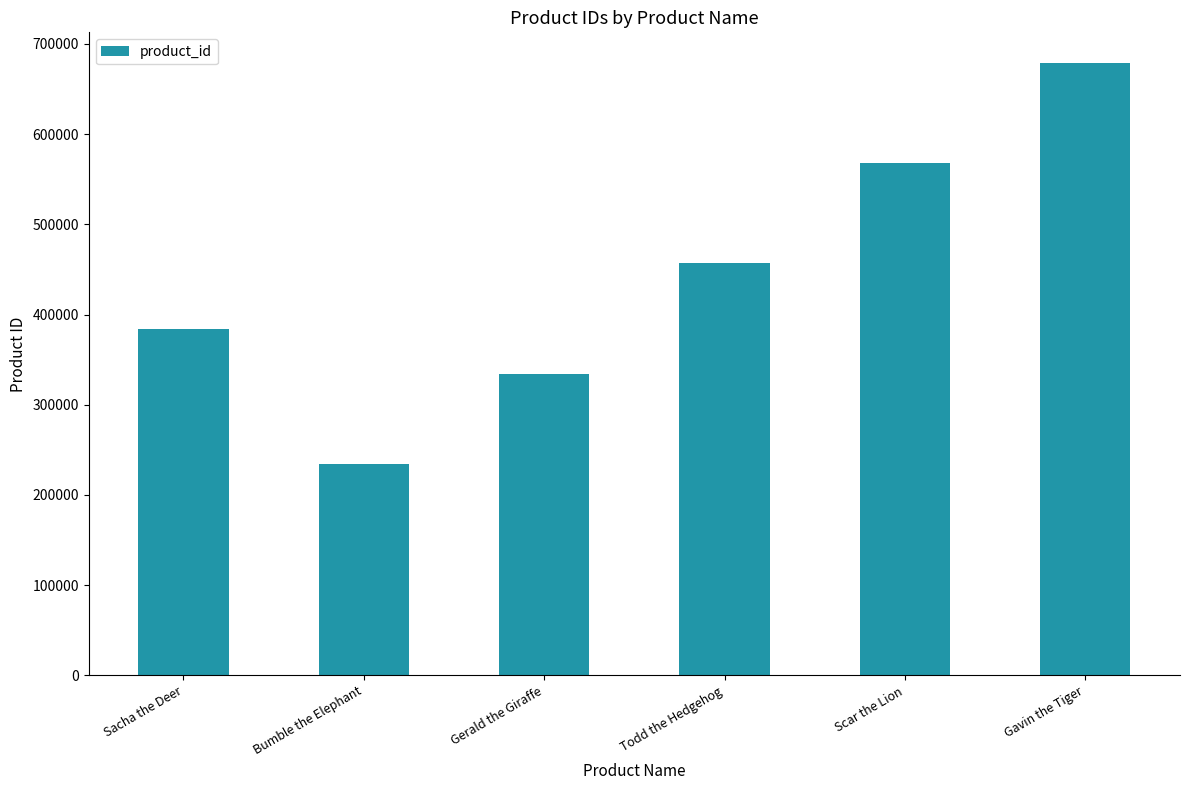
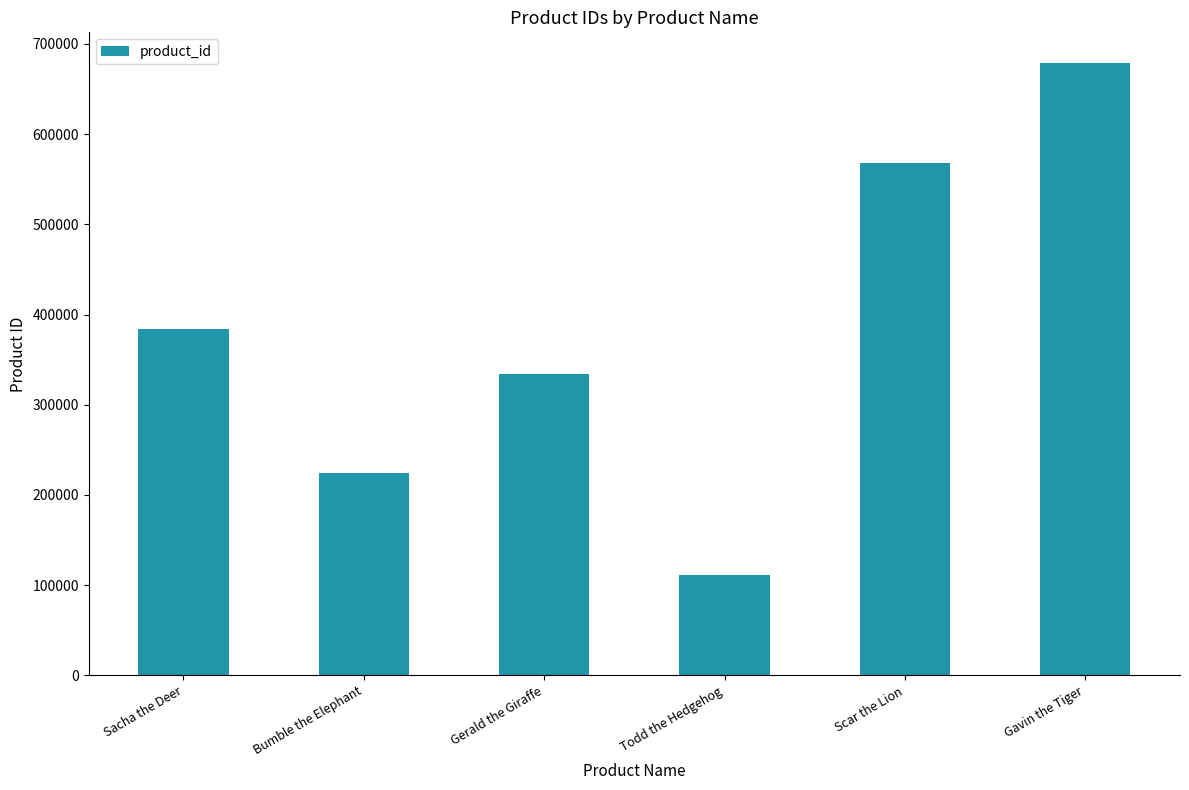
Bumble the Elephant: 230000 -> 220000
Todd the Hedgehog: 460000 -> 110000
